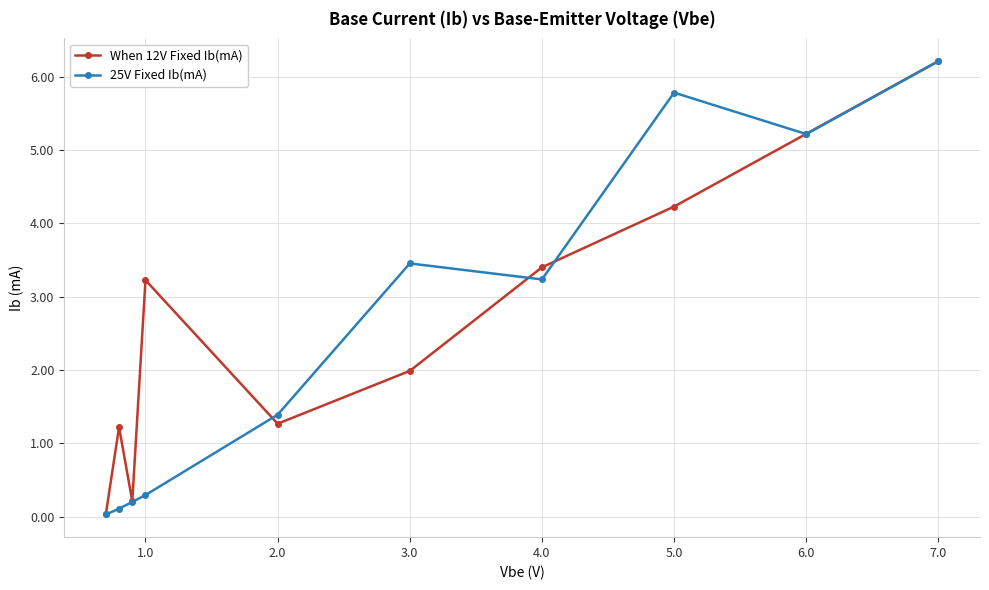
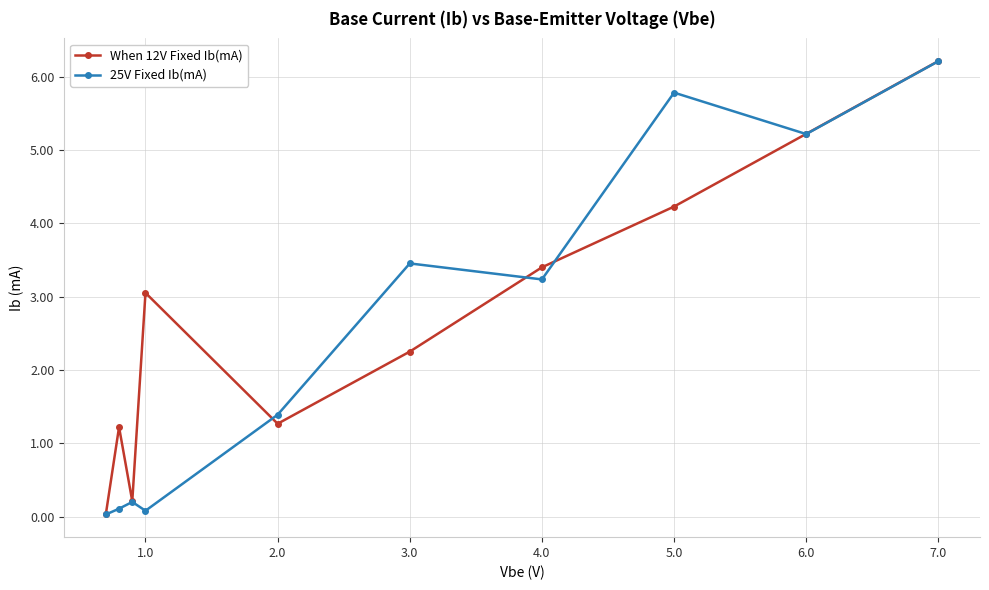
When 12V Fixed Ib(mA), 1.0: 3.2 -> 3.1
25V Fixed Ib(mA), 1.0: 0.3 -> 0.1
When 12V Fixed Ib(mA), 3.0: 2.0 -> 2.3
